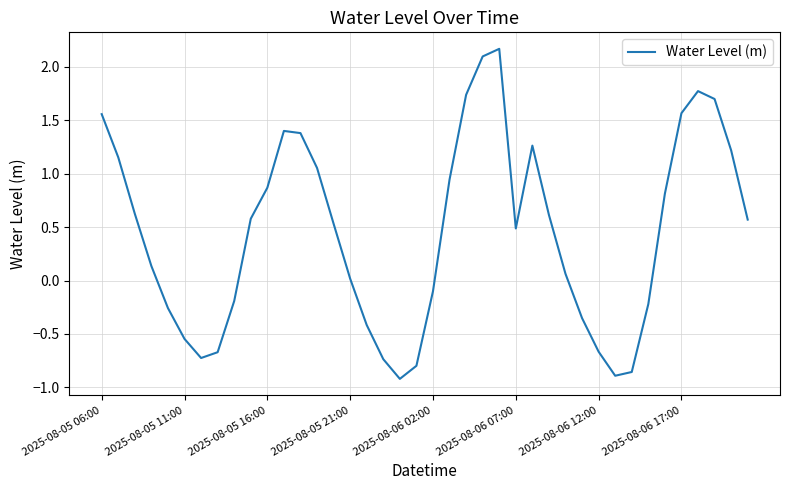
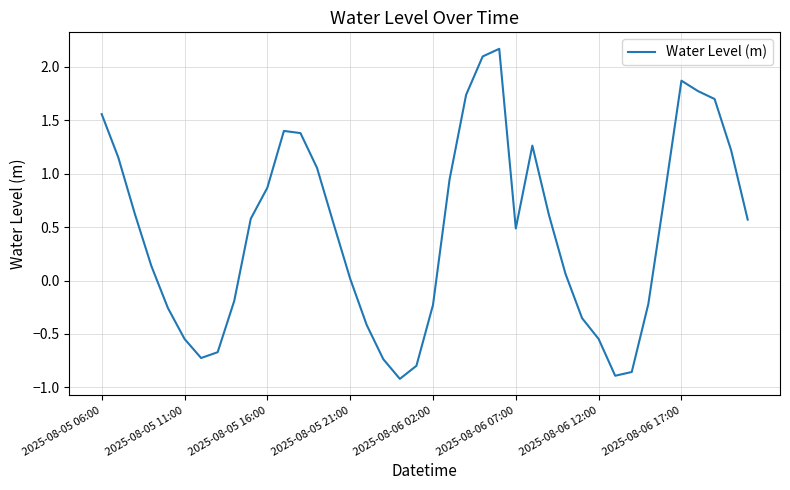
2025-08-06 02:00: -0.10 -> -0.23
2025-08-06 12:00: -0.67 -> -0.55
2025-08-06 17:00: 1.57 -> 1.87
